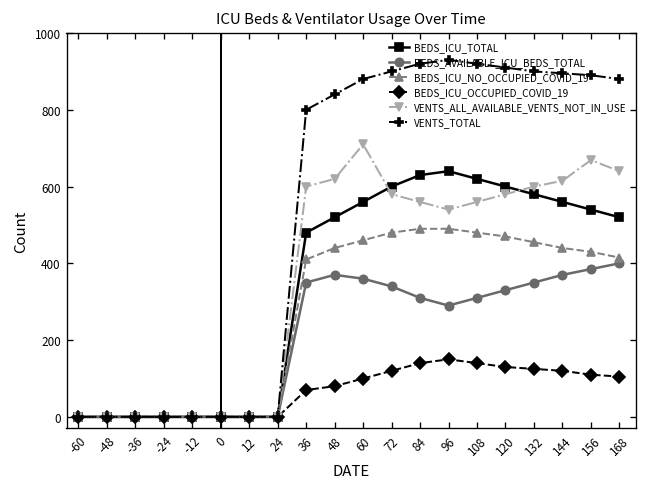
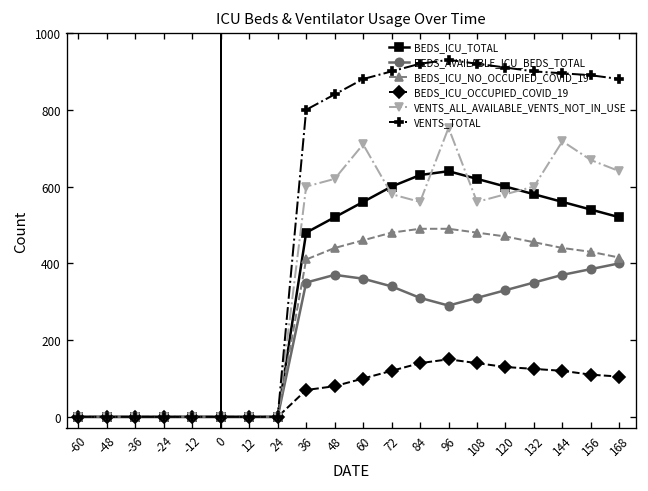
VENTS_ALL_AVAILABLE_VENTS_NOT_IN_USE, 96: 540 -> 750
VENTS_ALL_AVAILABLE_VENTS_NOT_IN_USE, 144: 620 -> 720
